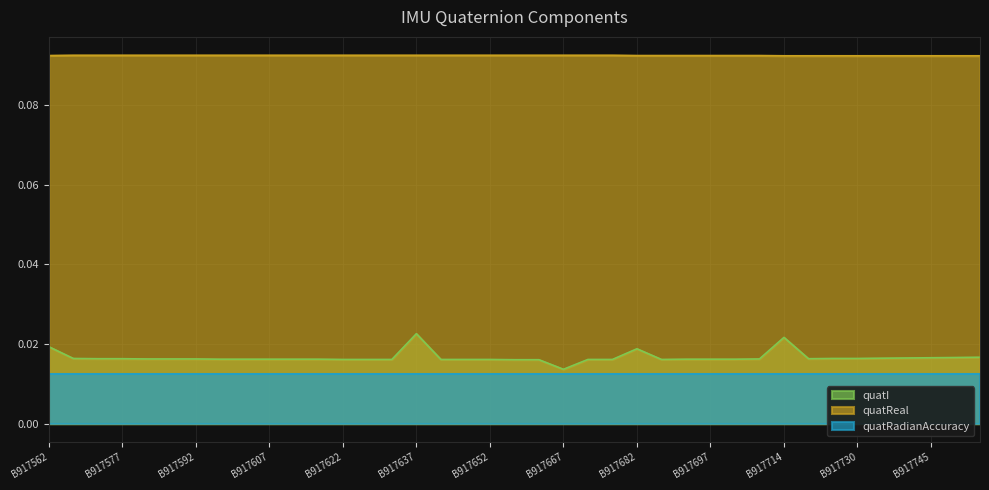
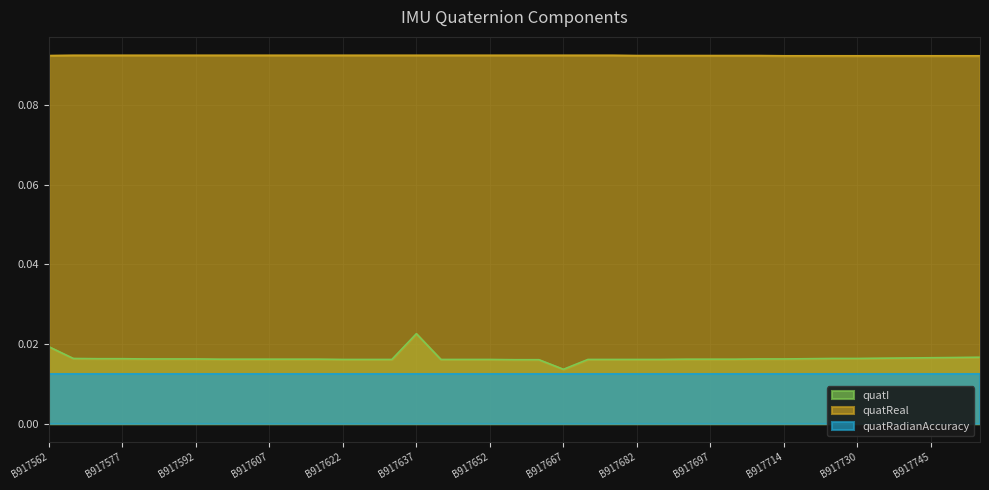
quatI, B917682: 0.019 -> 0.016
quatI, B917714: 0.022 -> 0.016
